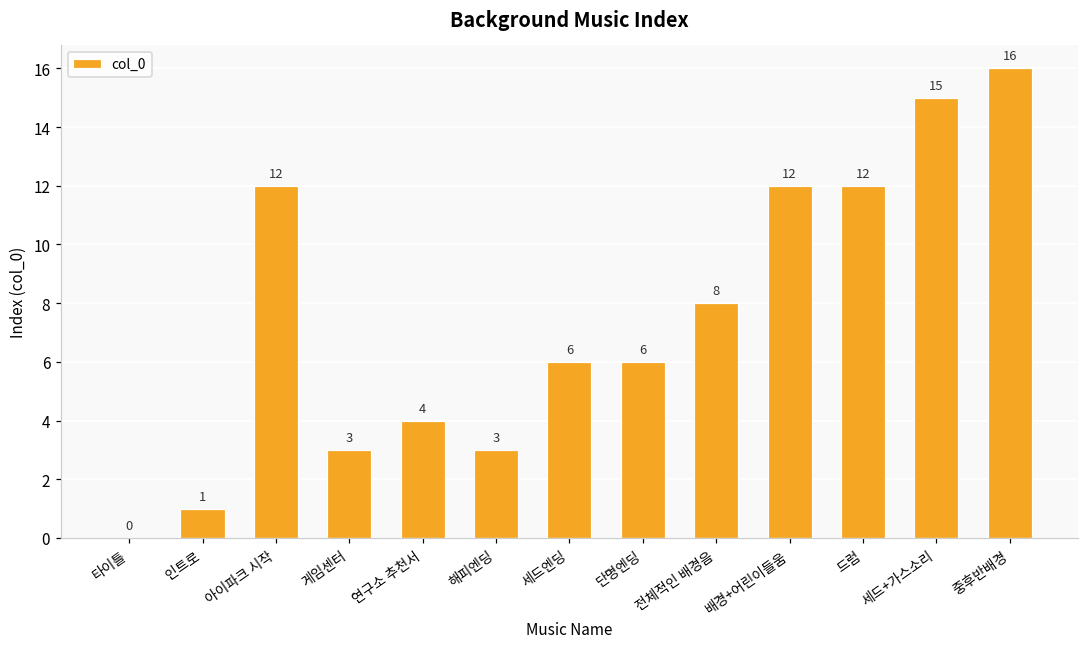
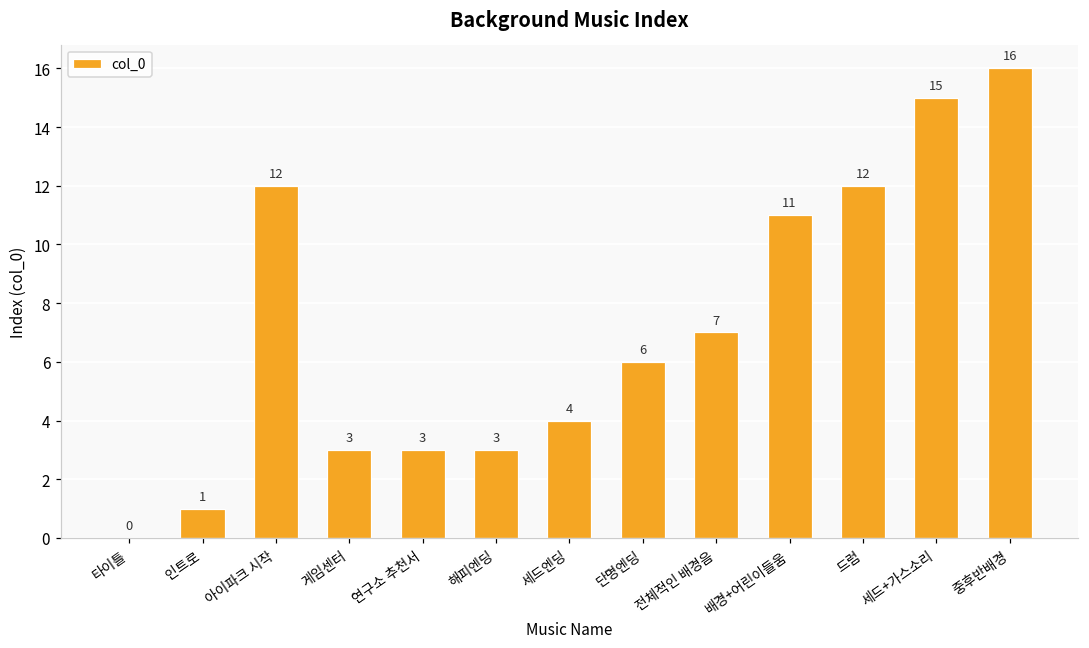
연구소 추천서: 4 -> 3
세드엔딩: 6 -> 4
전체적인 배경음: 8 -> 7
배경+어린이들움: 12 -> 11
